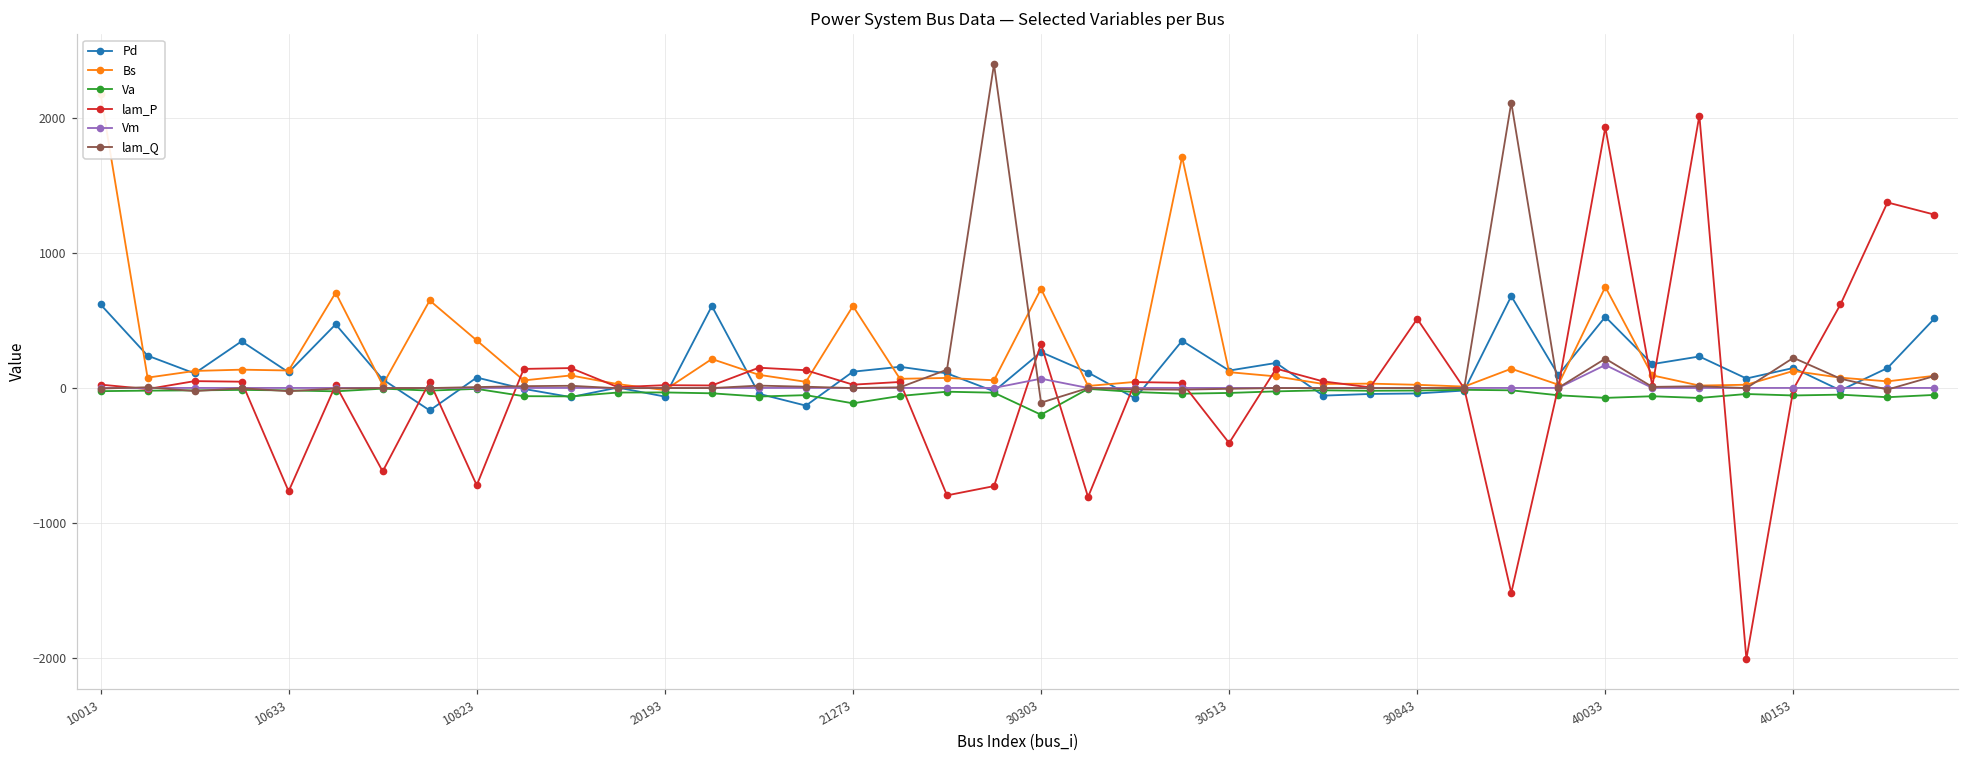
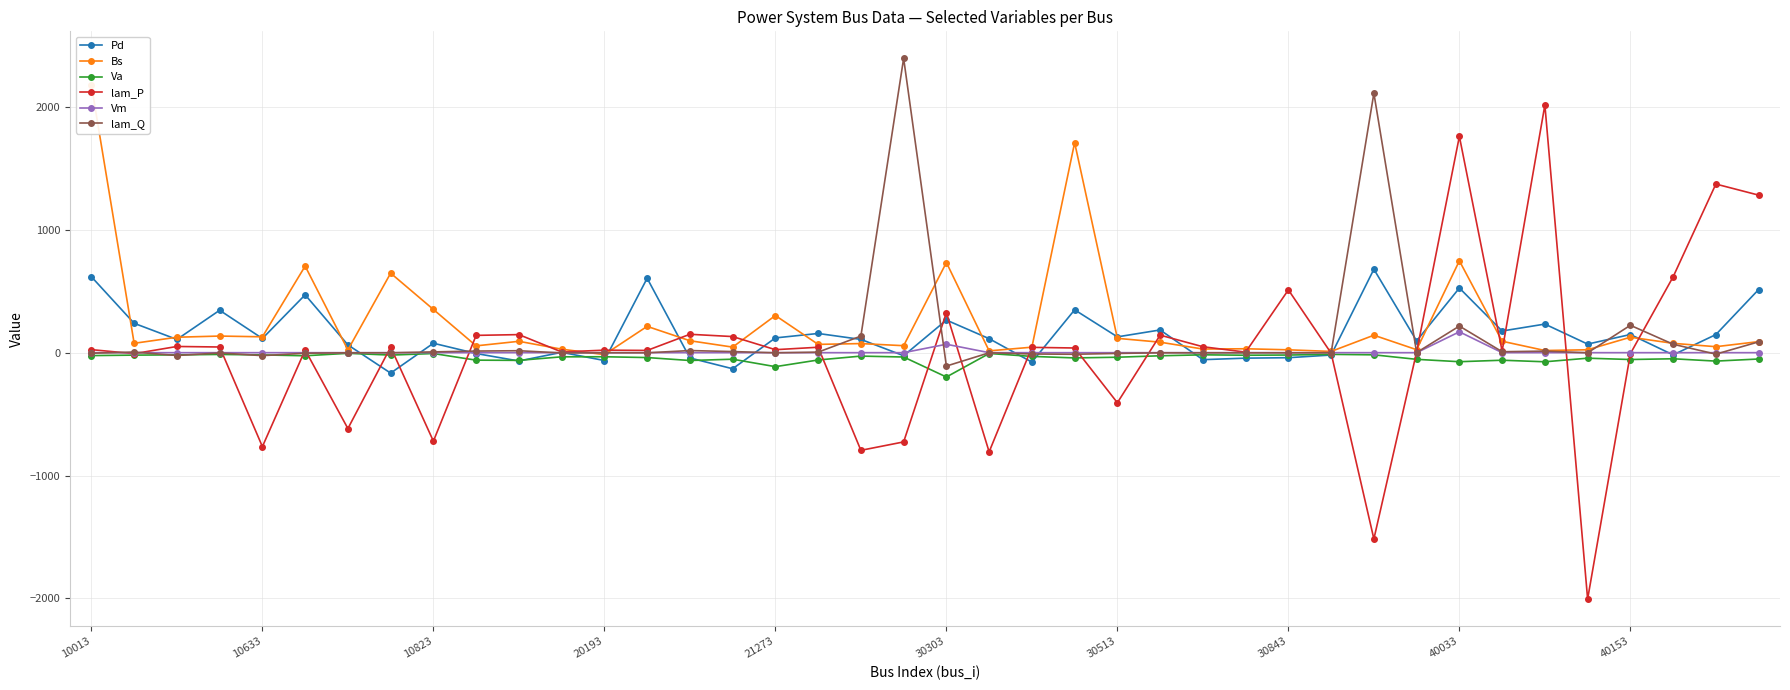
Bs, 21273: 610 -> 300
lam_P, 40033: 1930 -> 1760
